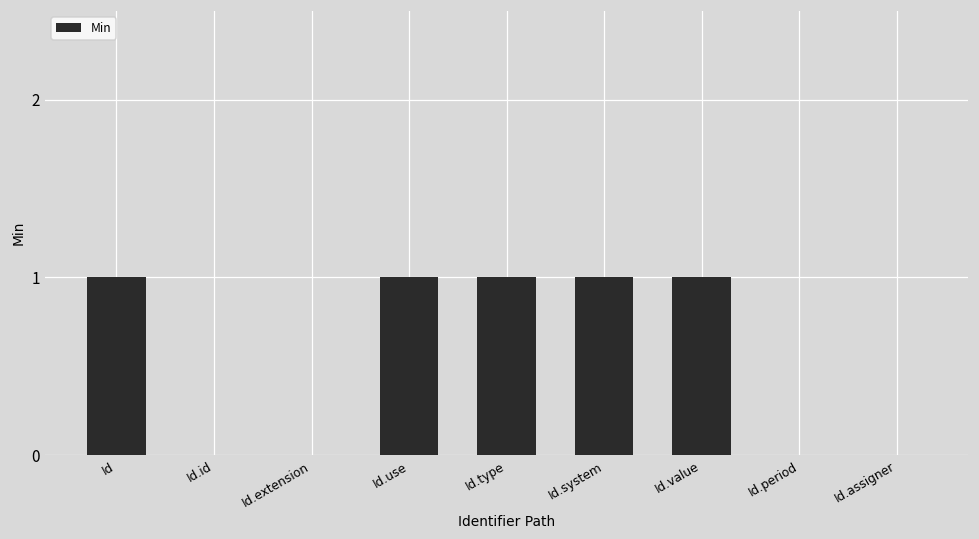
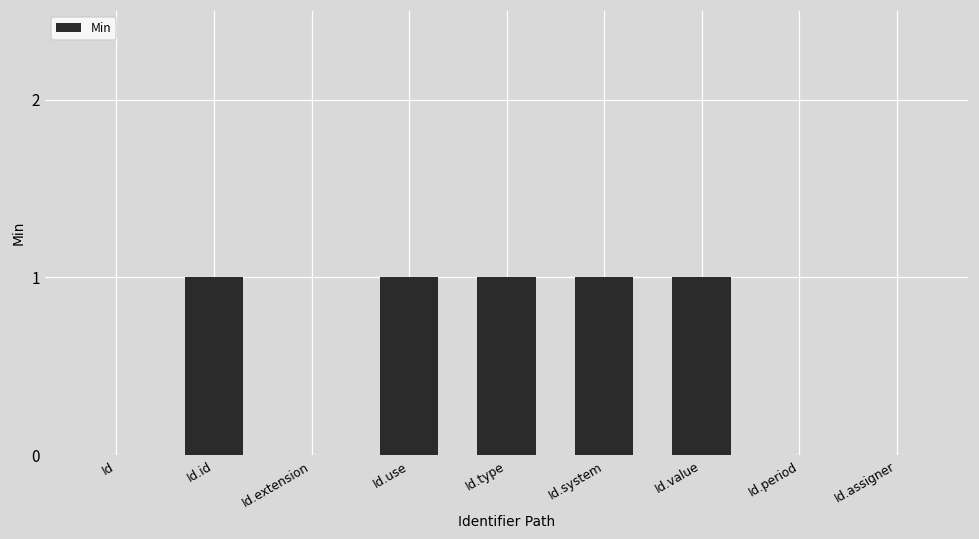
Id: 1 -> 0
Id.id: 0 -> 1
